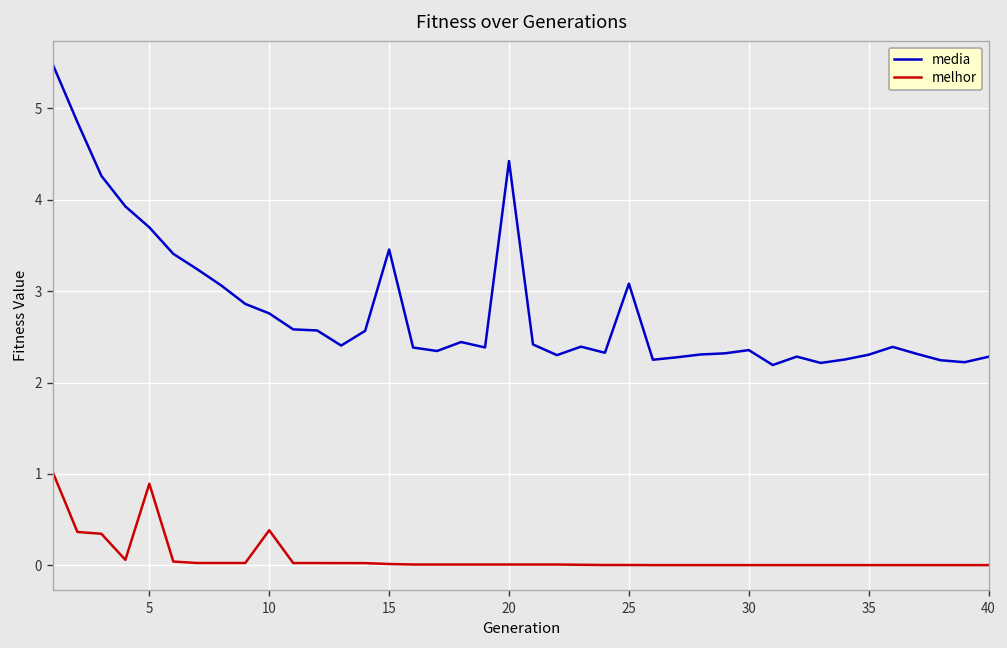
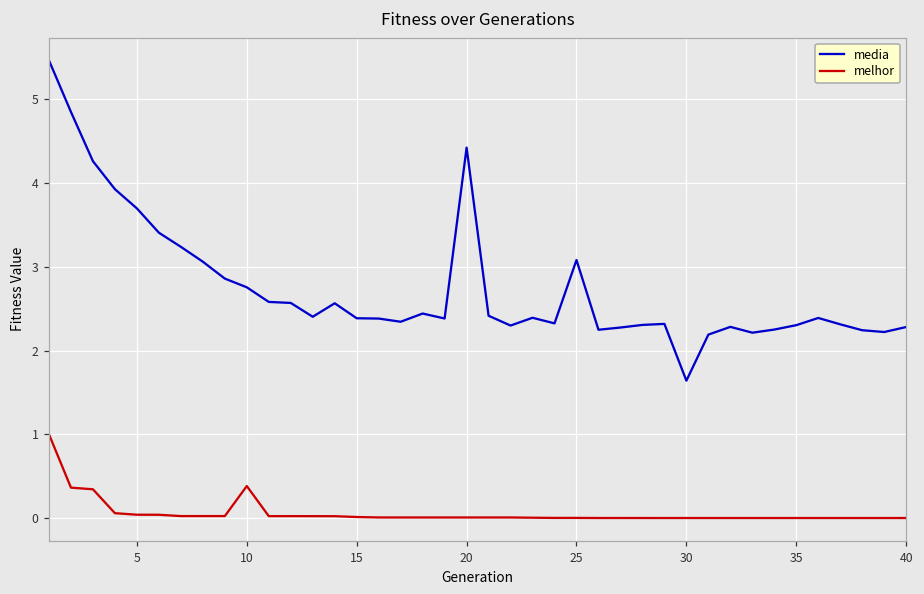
melhor, 5: 0.9 -> 0.0
media, 15: 3.5 -> 2.4
media, 30: 2.4 -> 1.6
